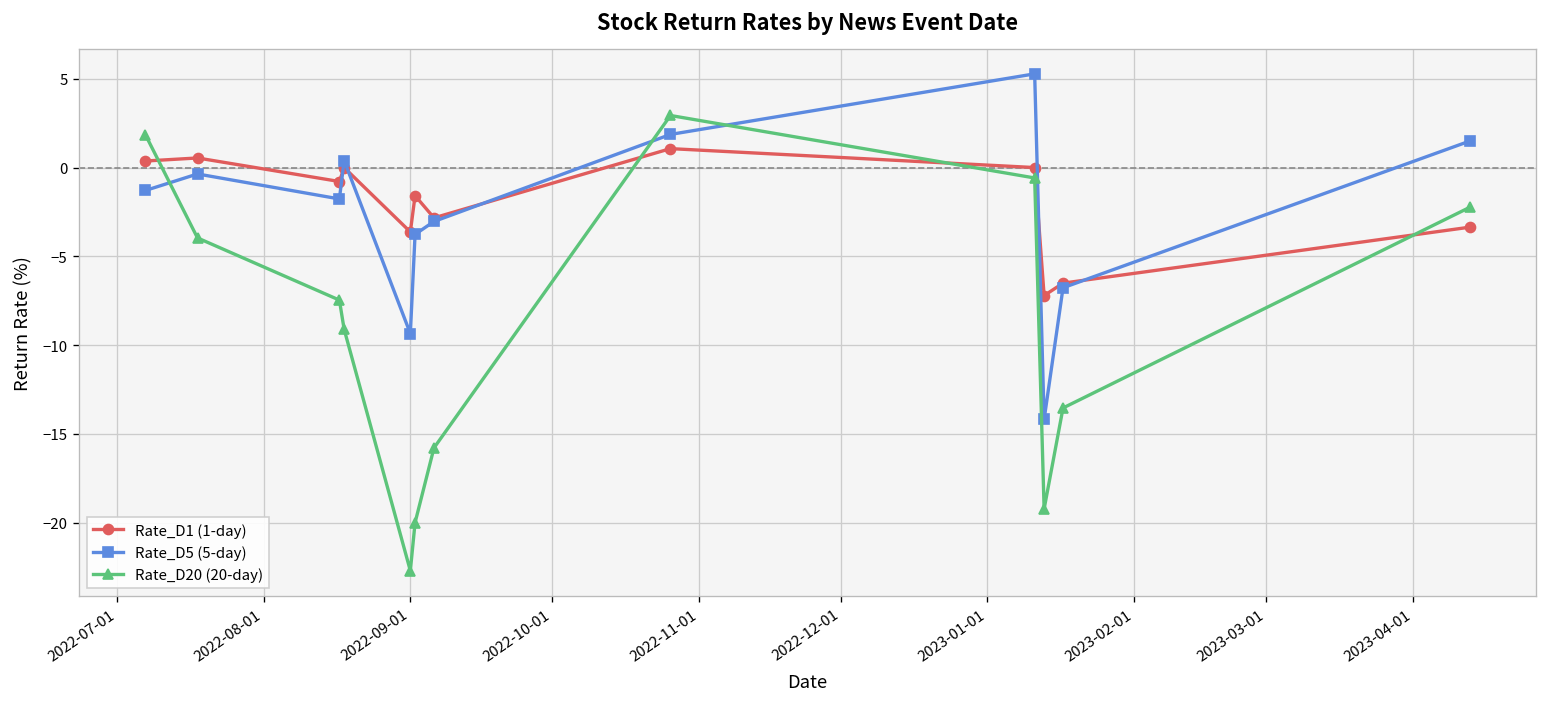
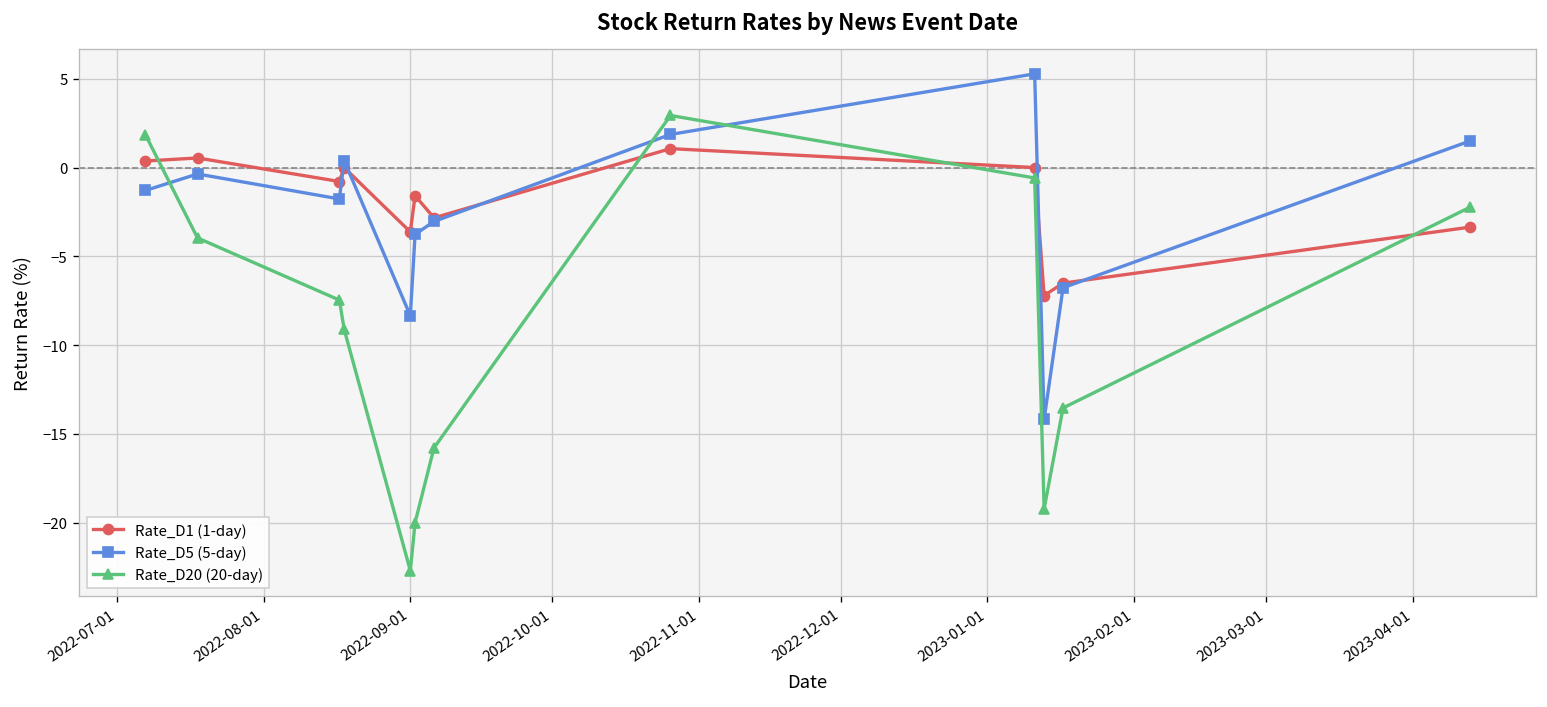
Rate_D5 (5-day), 2022-09-01: -9.4 -> -8.3
